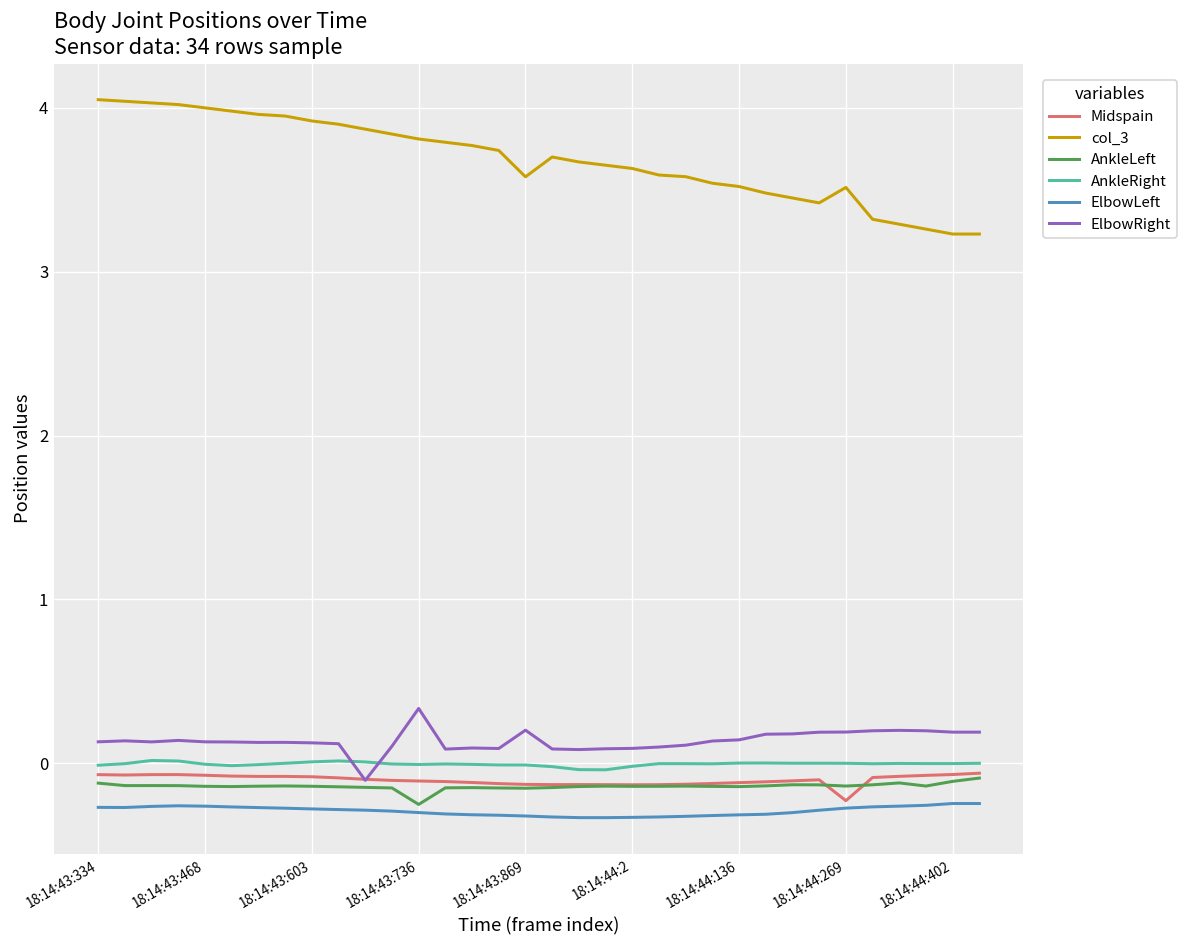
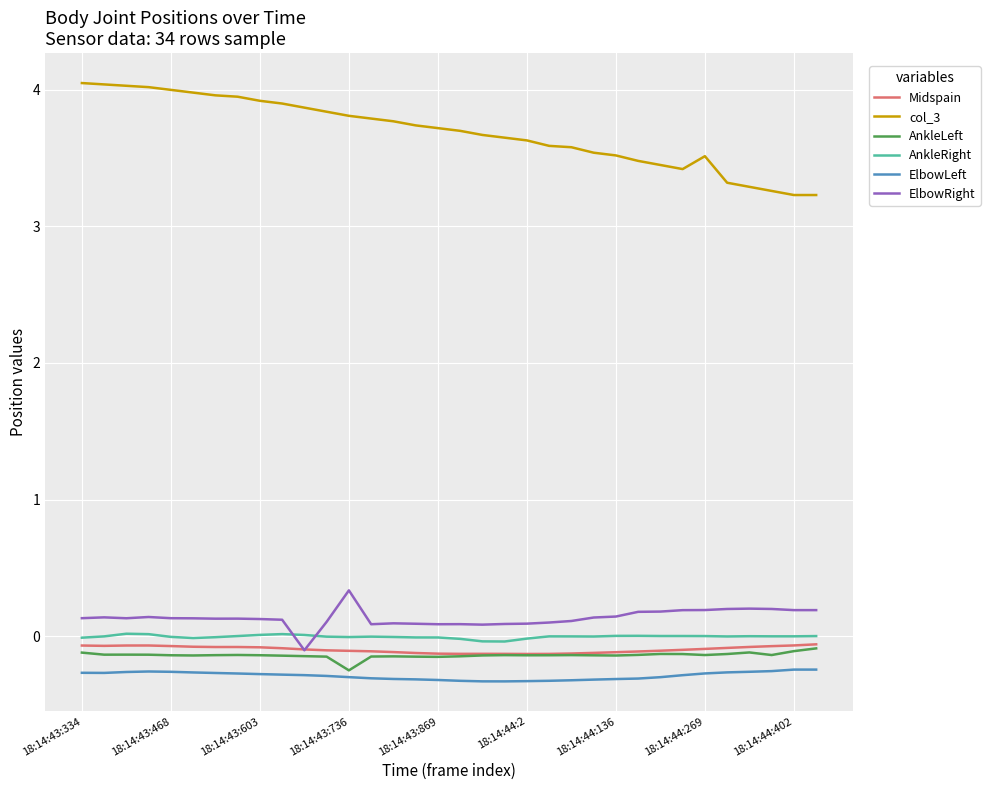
col_3, 18:14:43:869: 3.58 -> 3.72
ElbowRight, 18:14:43:869: 0.20 -> 0.09
Midspain, 18:14:44:269: -0.23 -> -0.09
